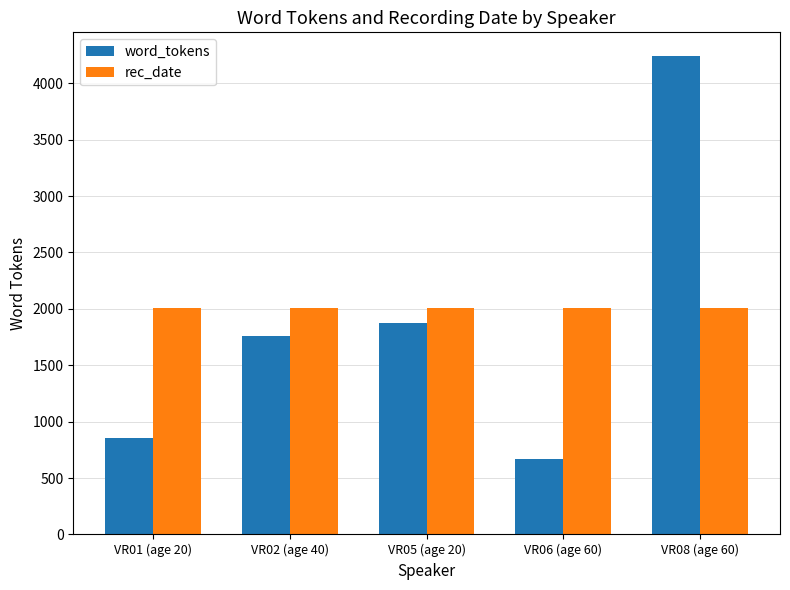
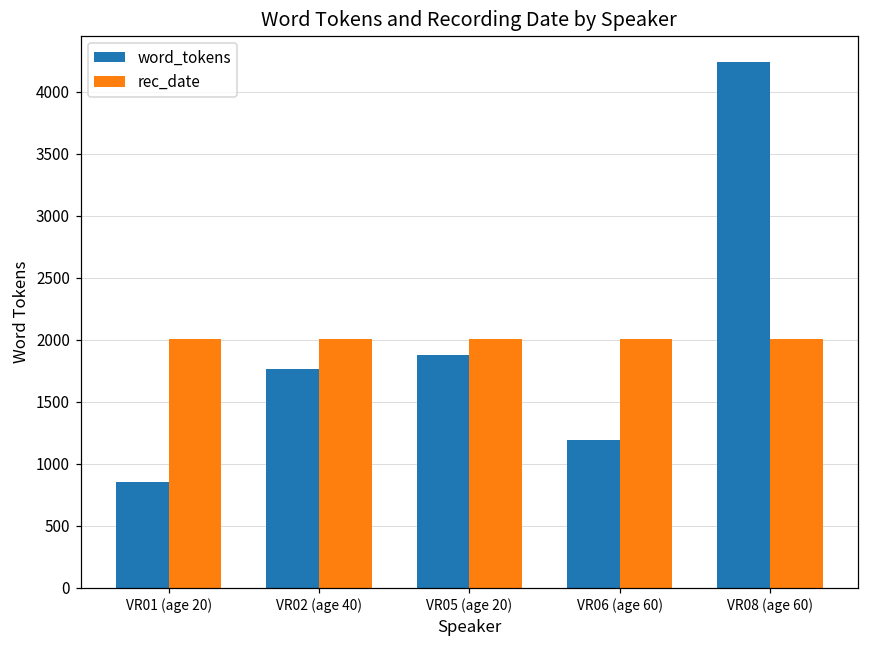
word_tokens, VR06 (age 60): 670 -> 1190
